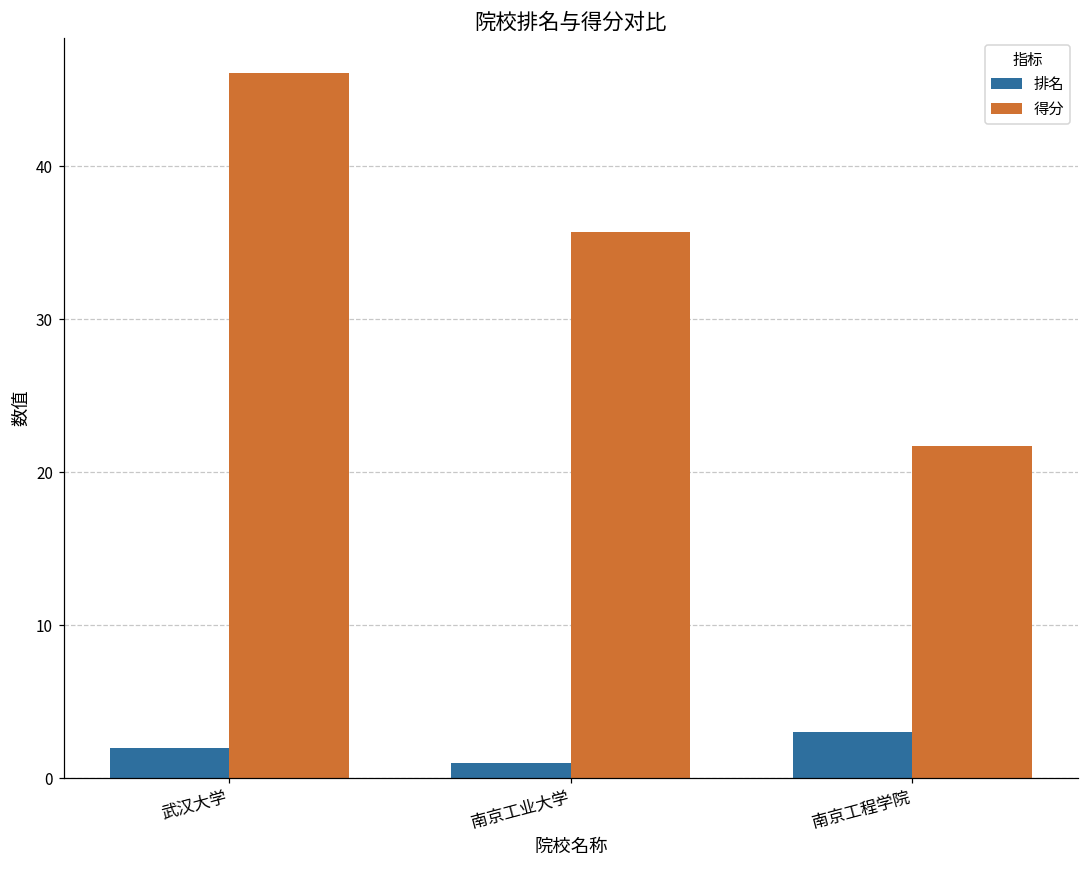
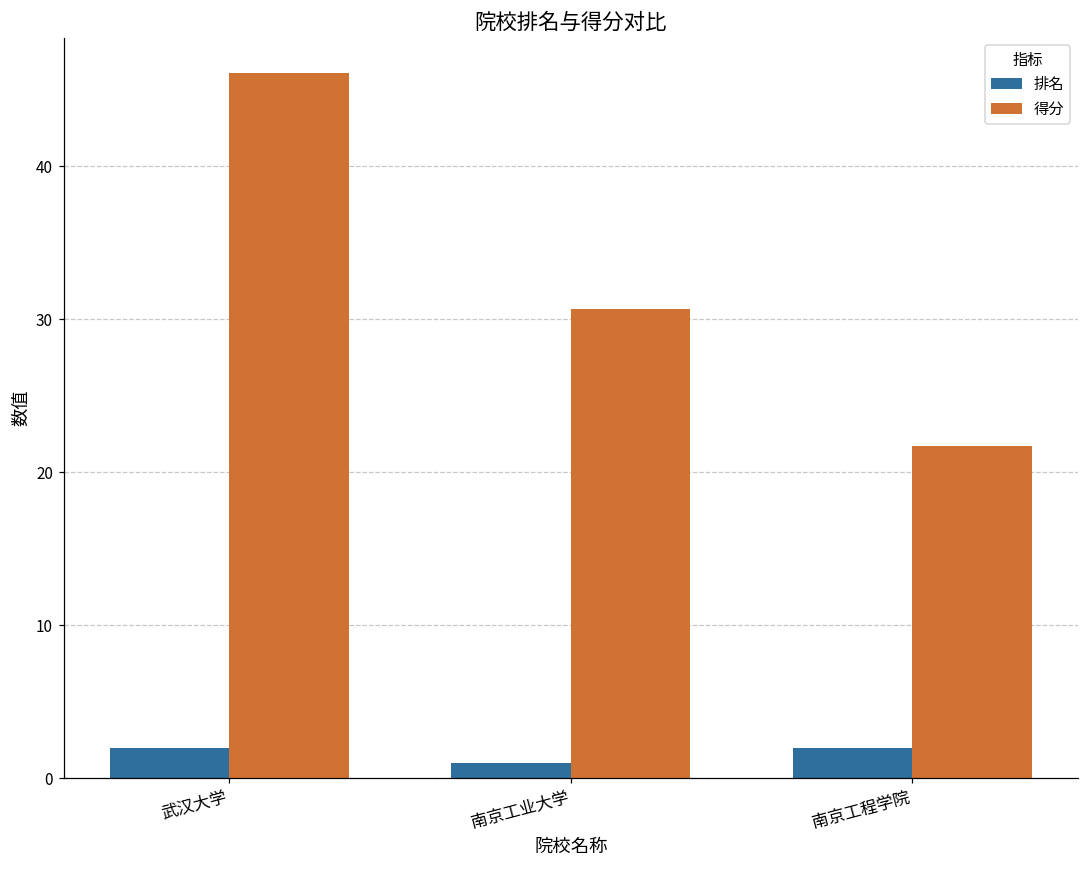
得分, 南京工业大学: 35.7 -> 30.7
排名, 南京工程学院: 3 -> 2
